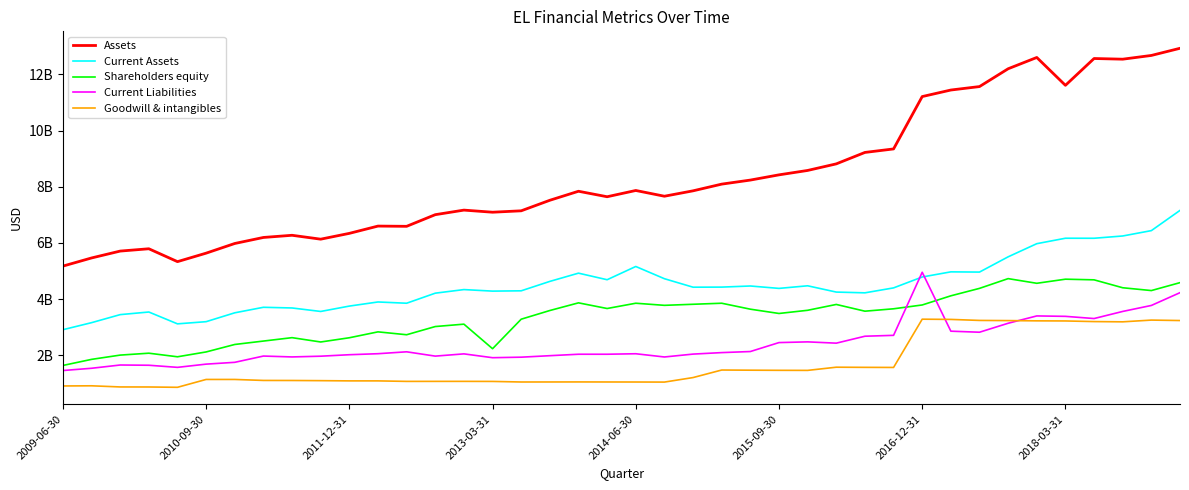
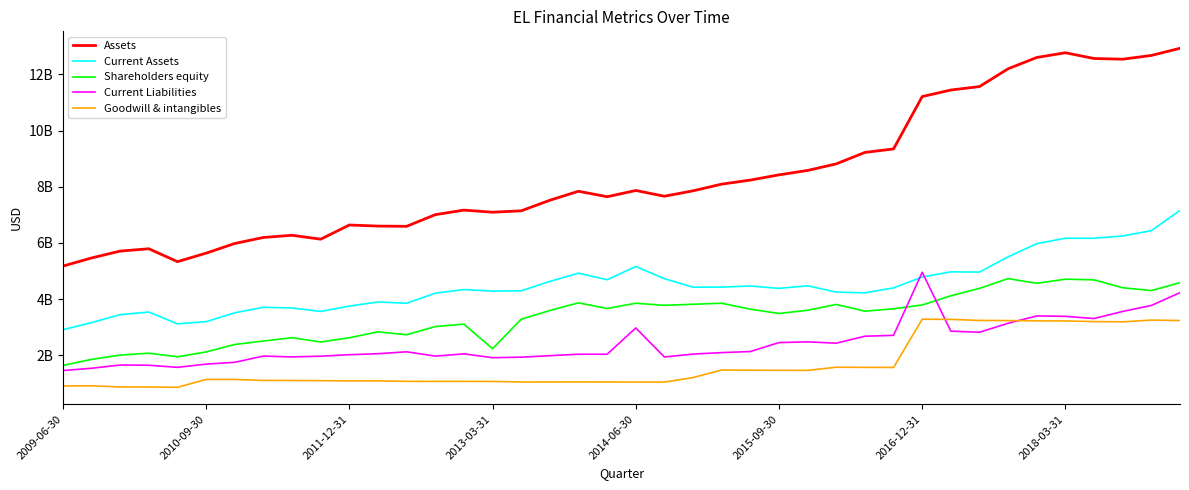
Assets, 2011-12-31: 6300000000 -> 6600000000
Current Liabilities, 2014-06-30: 2100000000 -> 3000000000
Assets, 2018-03-31: 11600000000 -> 12800000000
